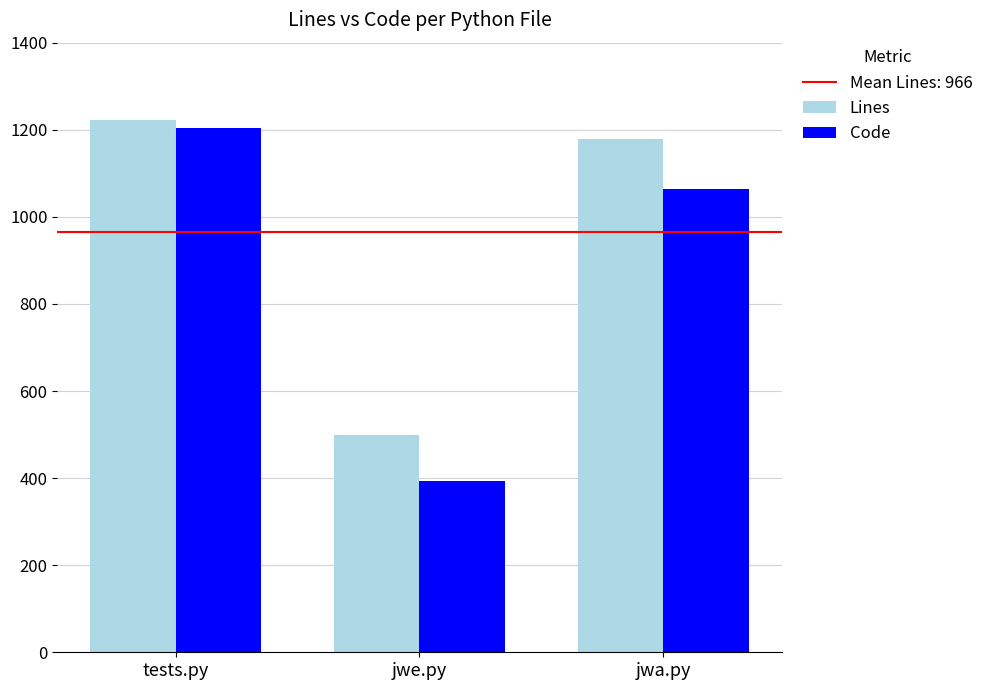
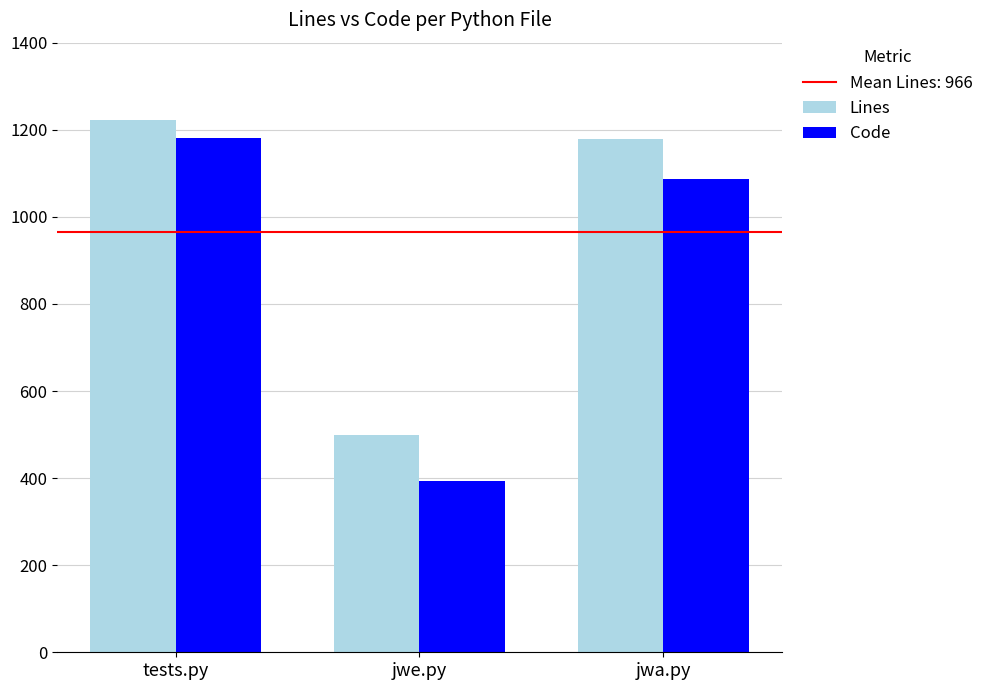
Code, tests.py: 1200 -> 1180
Code, jwa.py: 1060 -> 1090
